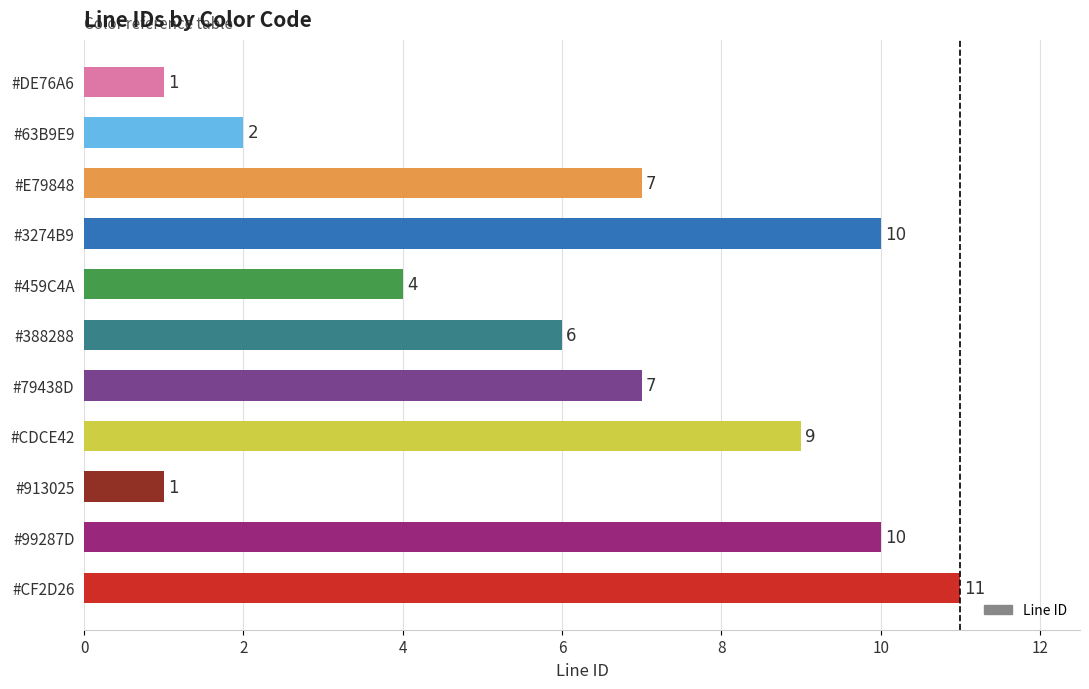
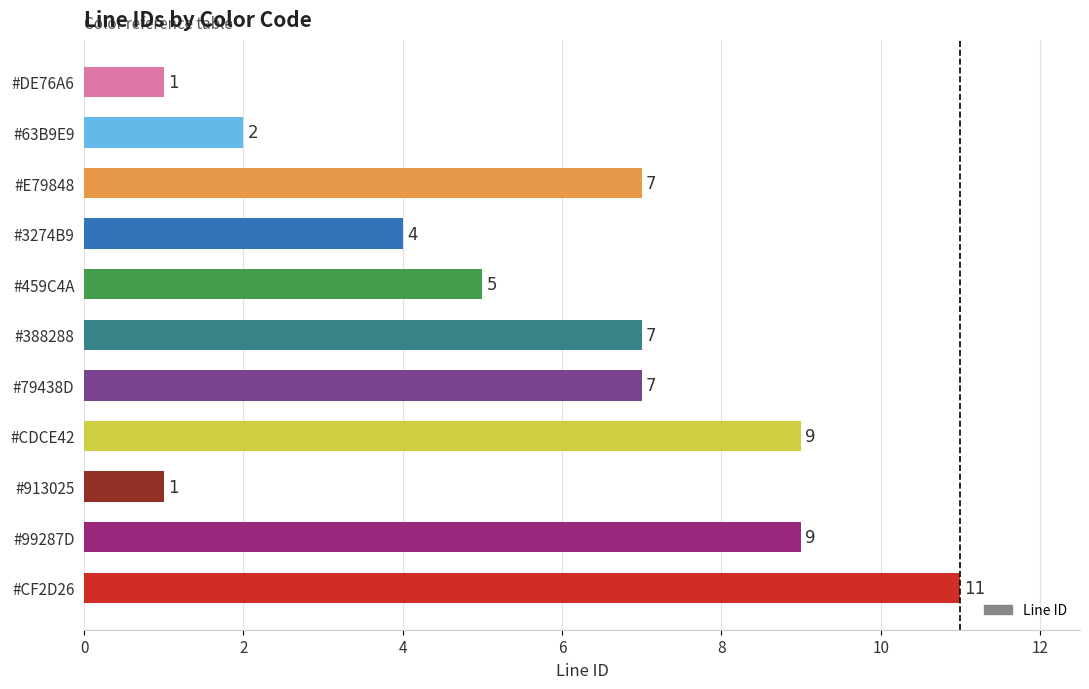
#3274B9: 10 -> 4
#459C4A: 4 -> 5
#388288: 6 -> 7
#99287D: 10 -> 9
